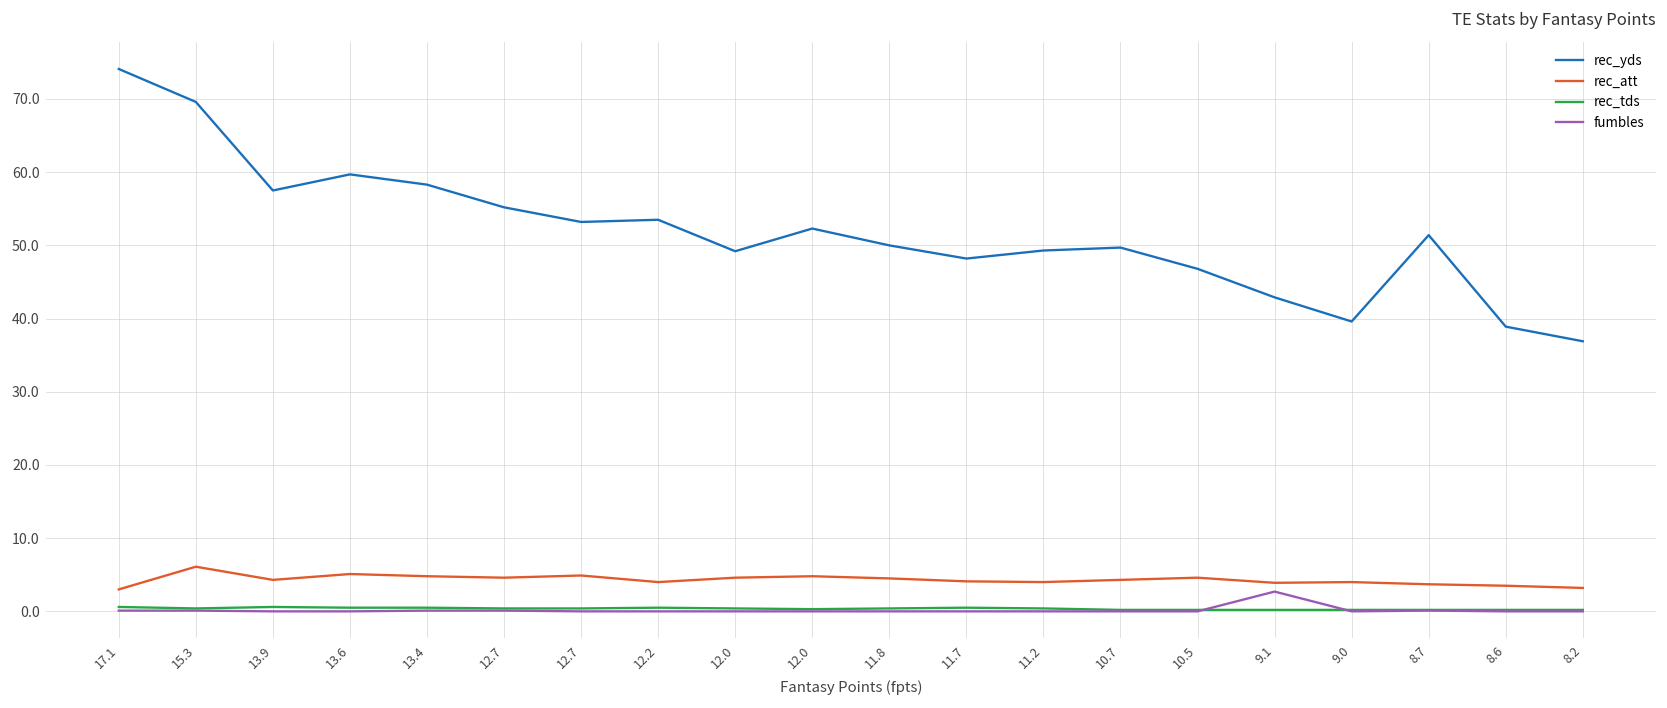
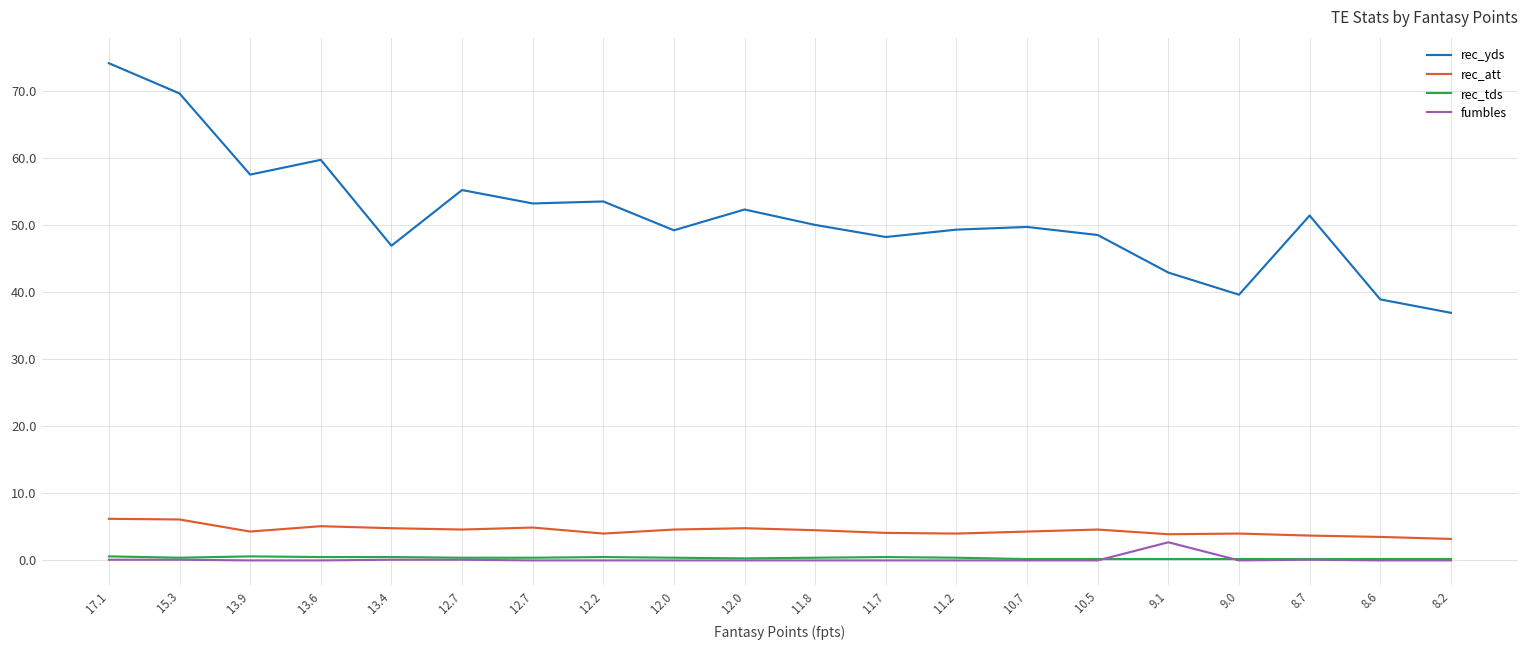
rec_att, 17.1: 3 -> 6
rec_yds, 13.4: 58 -> 47
rec_yds, 10.5: 47 -> 49
